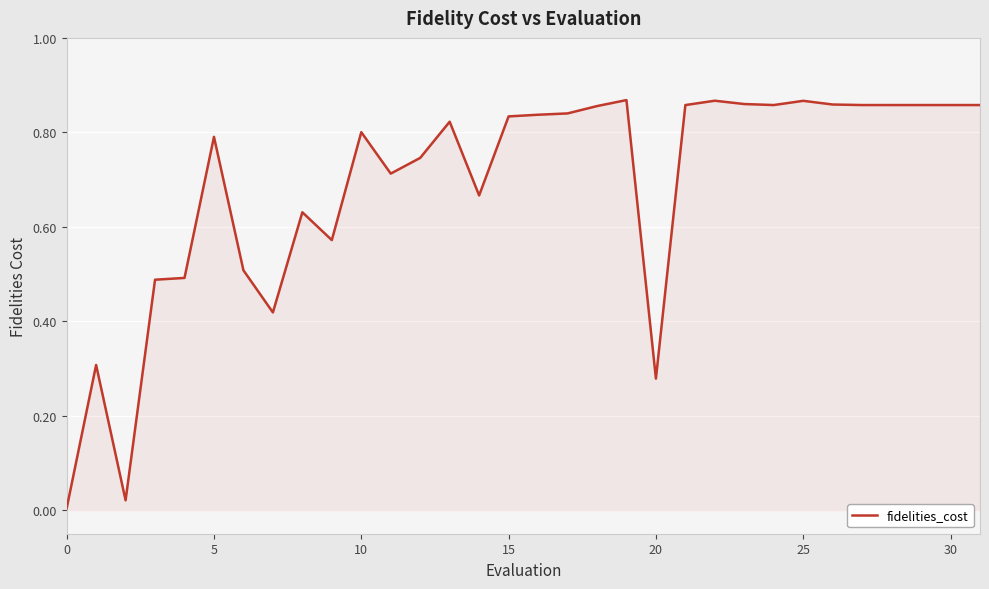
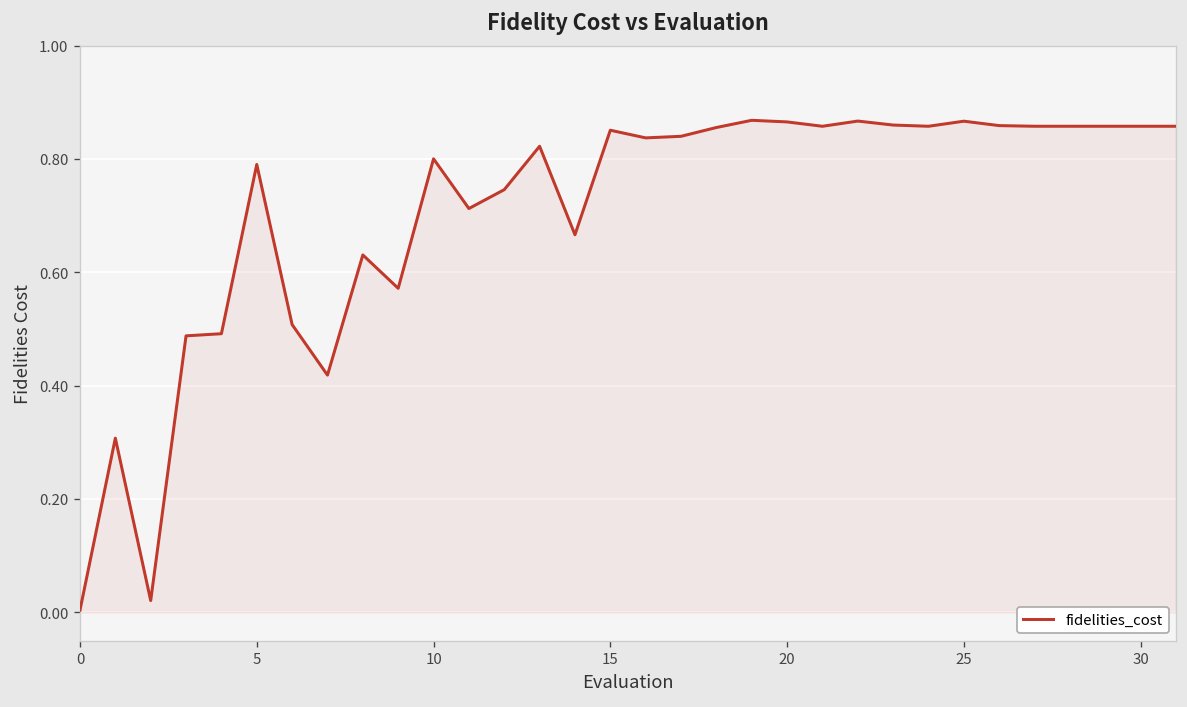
15: 0.83 -> 0.85
20: 0.28 -> 0.87
